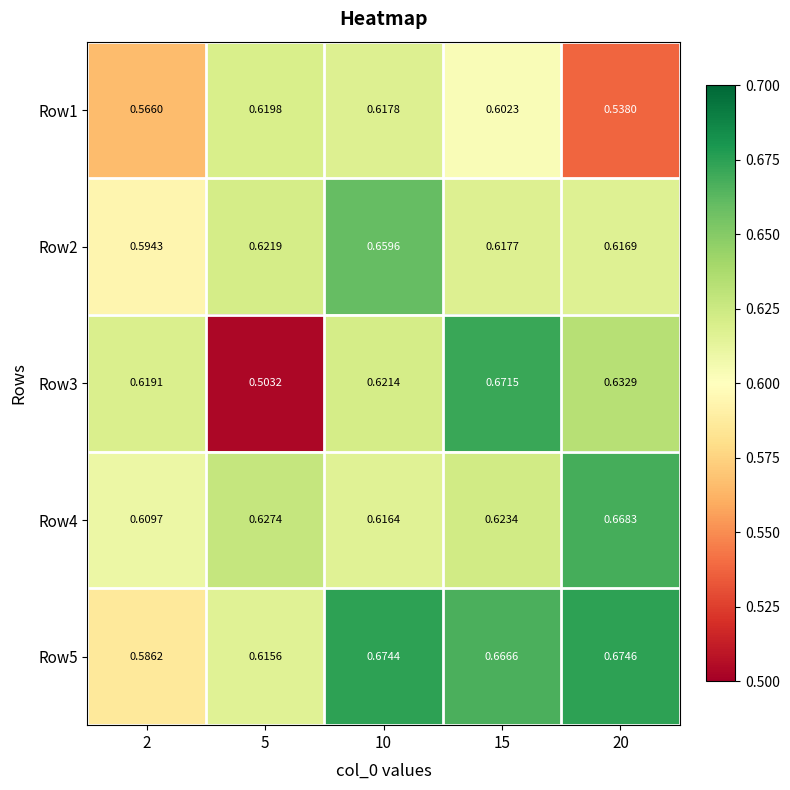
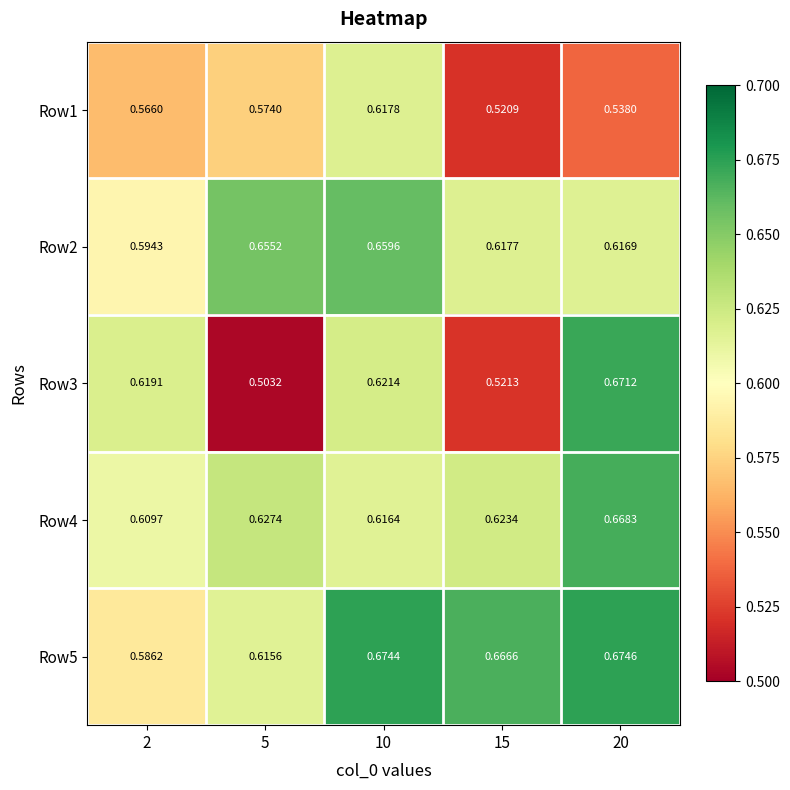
Row1, 5: 0.6198 -> 0.5740
Row1, 15: 0.6023 -> 0.5209
Row2, 5: 0.6219 -> 0.6552
Row3, 15: 0.6715 -> 0.5213
Row3, 20: 0.6329 -> 0.6712
